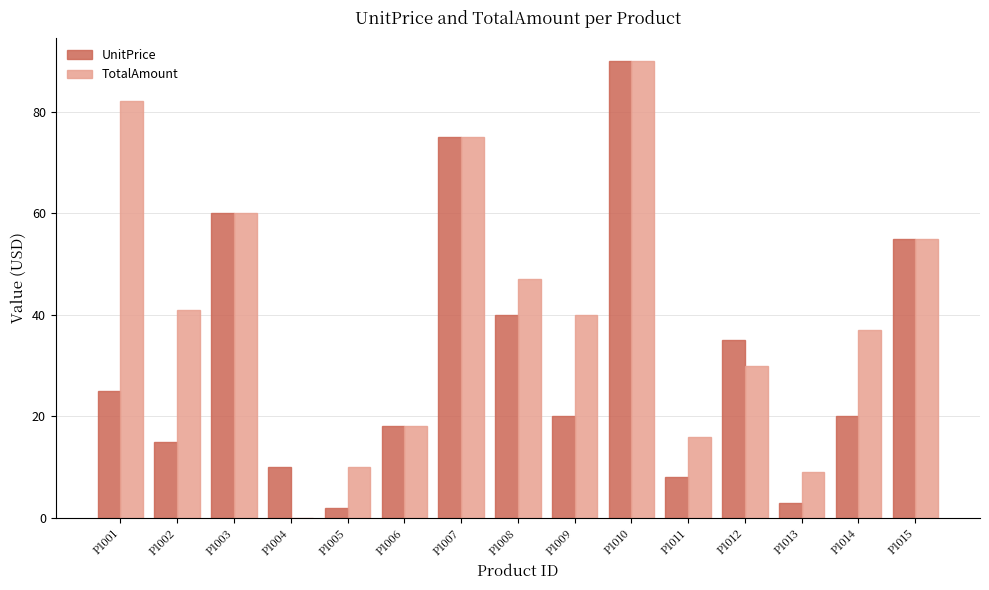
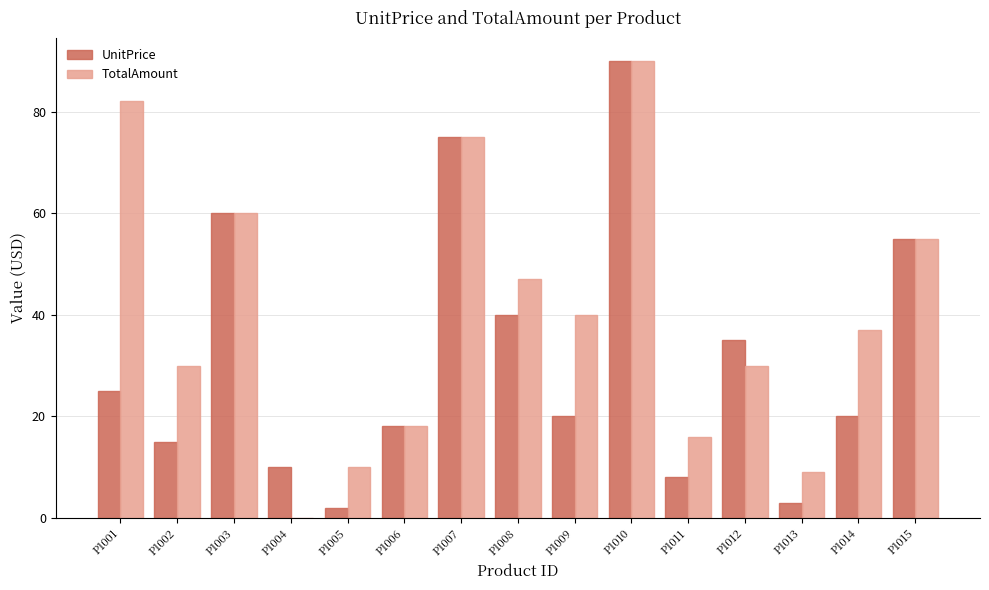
TotalAmount, P1002: 41 -> 30
